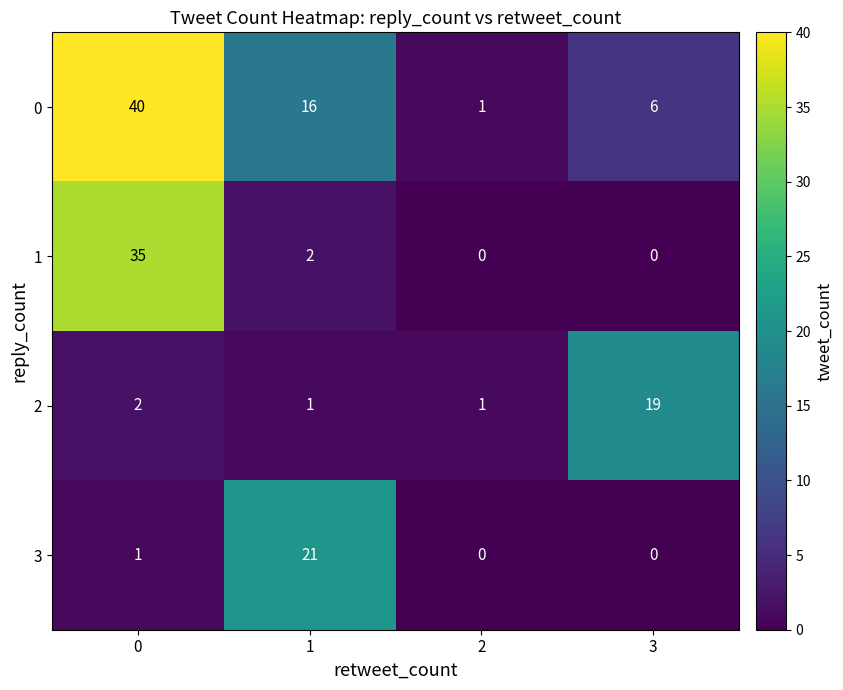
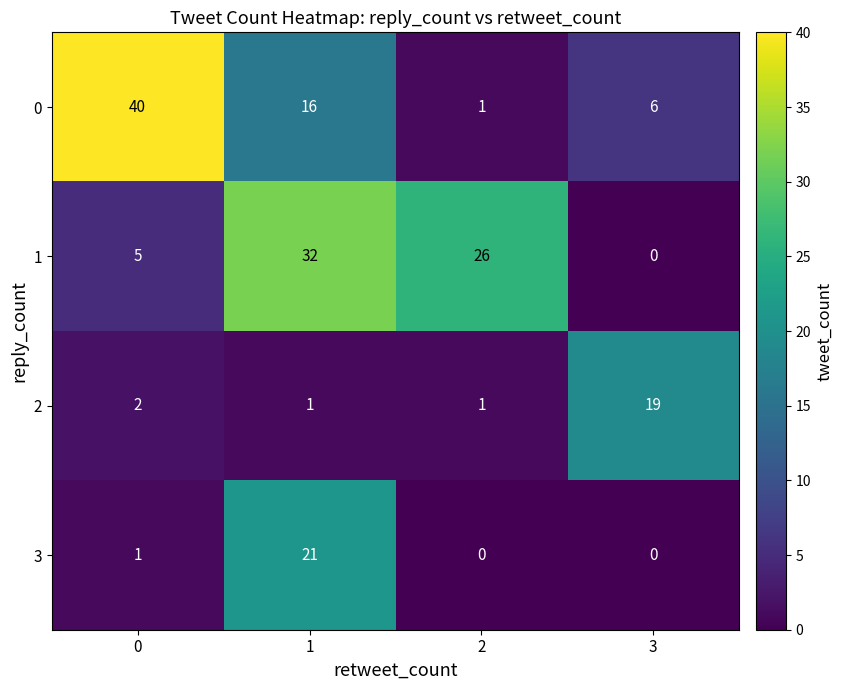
1, 0: 35 -> 5
1, 1: 2 -> 32
1, 2: 0 -> 26
